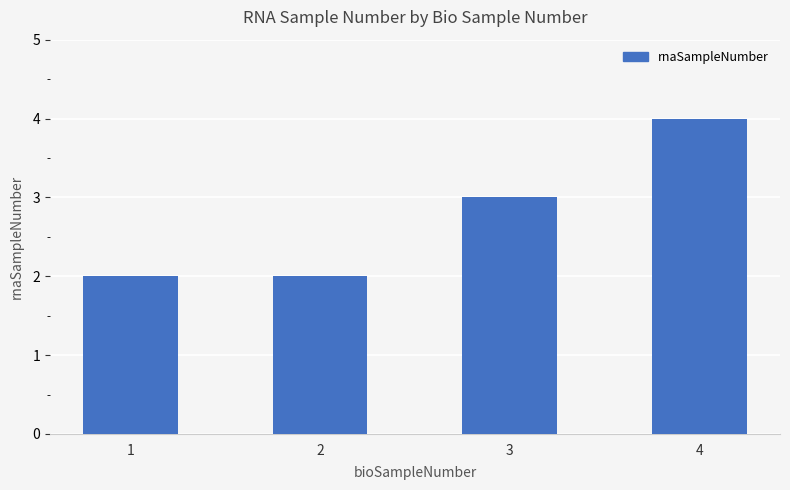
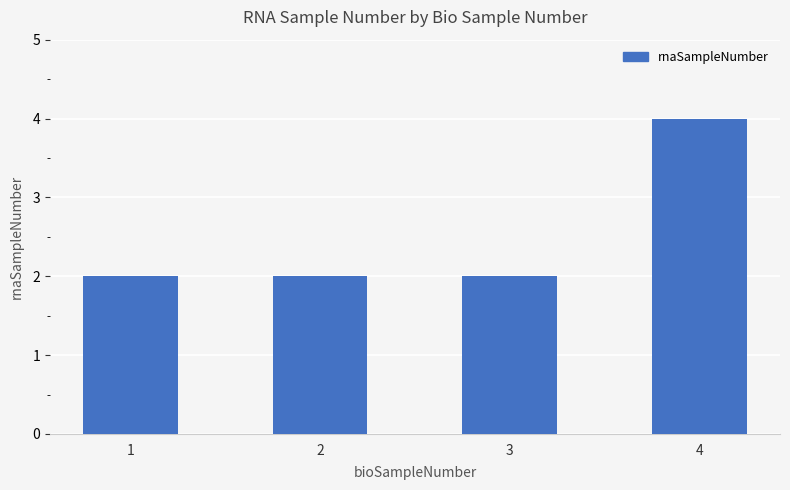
3: 3 -> 2
